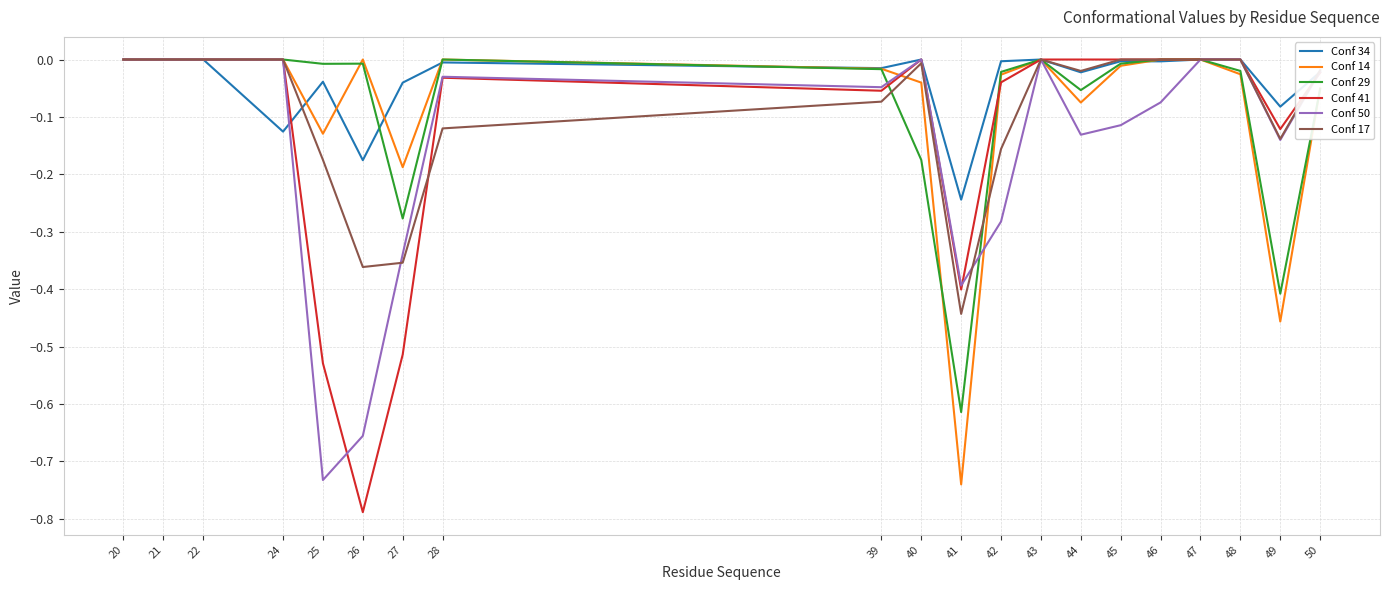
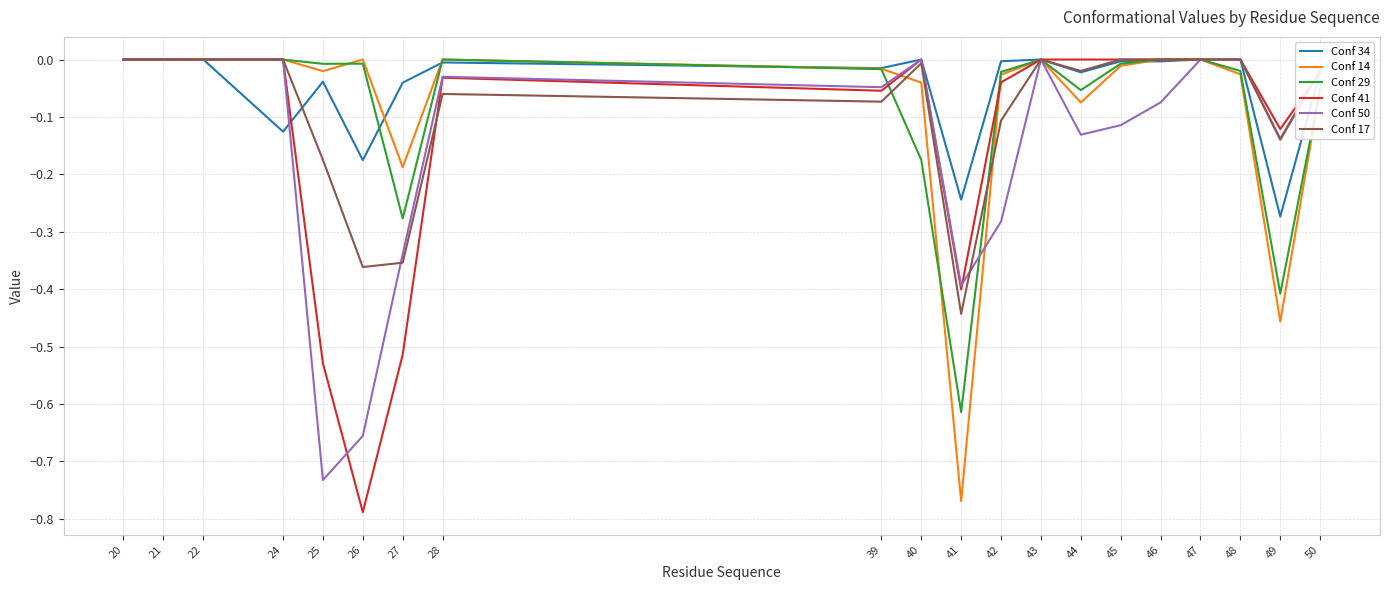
Conf 14, 25: -0.13 -> -0.02
Conf 17, 28: -0.12 -> -0.06
Conf 14, 41: -0.74 -> -0.77
Conf 17, 42: -0.16 -> -0.11
Conf 34, 49: -0.08 -> -0.27
